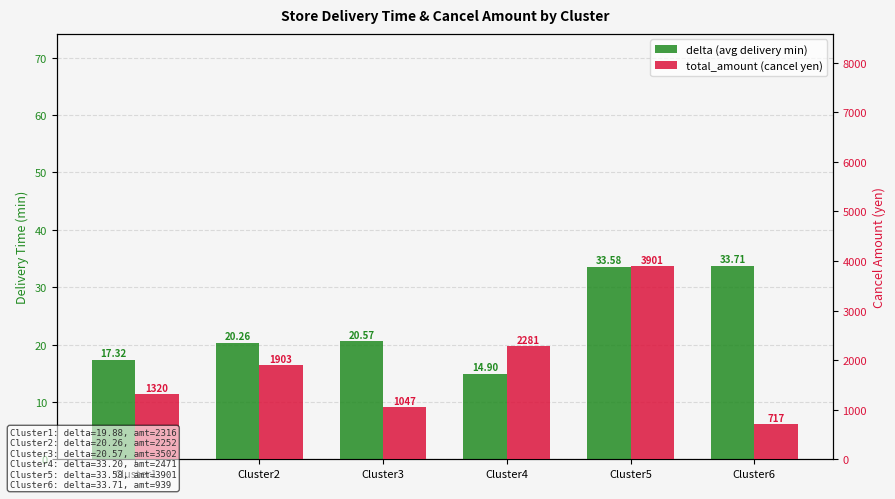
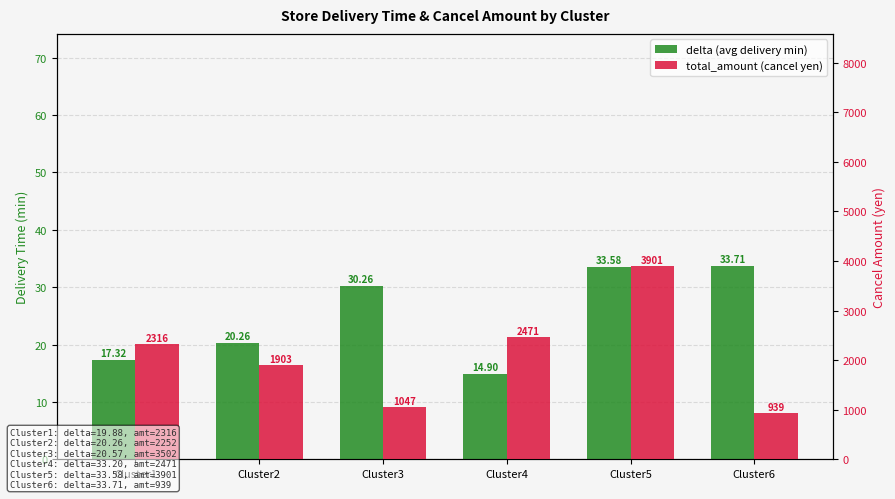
delta (avg delivery min), Cluster3: 20.57 -> 30.26
total_amount (cancel yen), Cluster1: 1320 -> 2316
total_amount (cancel yen), Cluster4: 2281 -> 2471
total_amount (cancel yen), Cluster6: 717 -> 939
